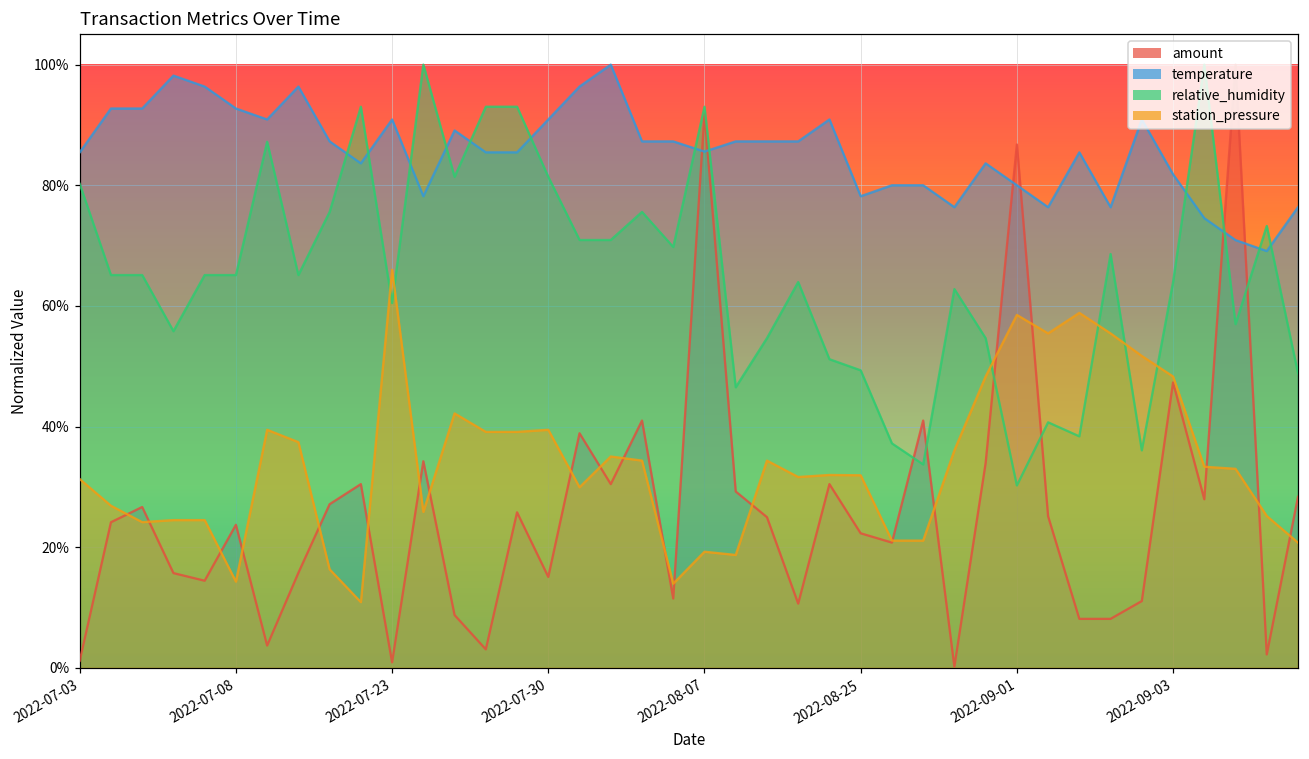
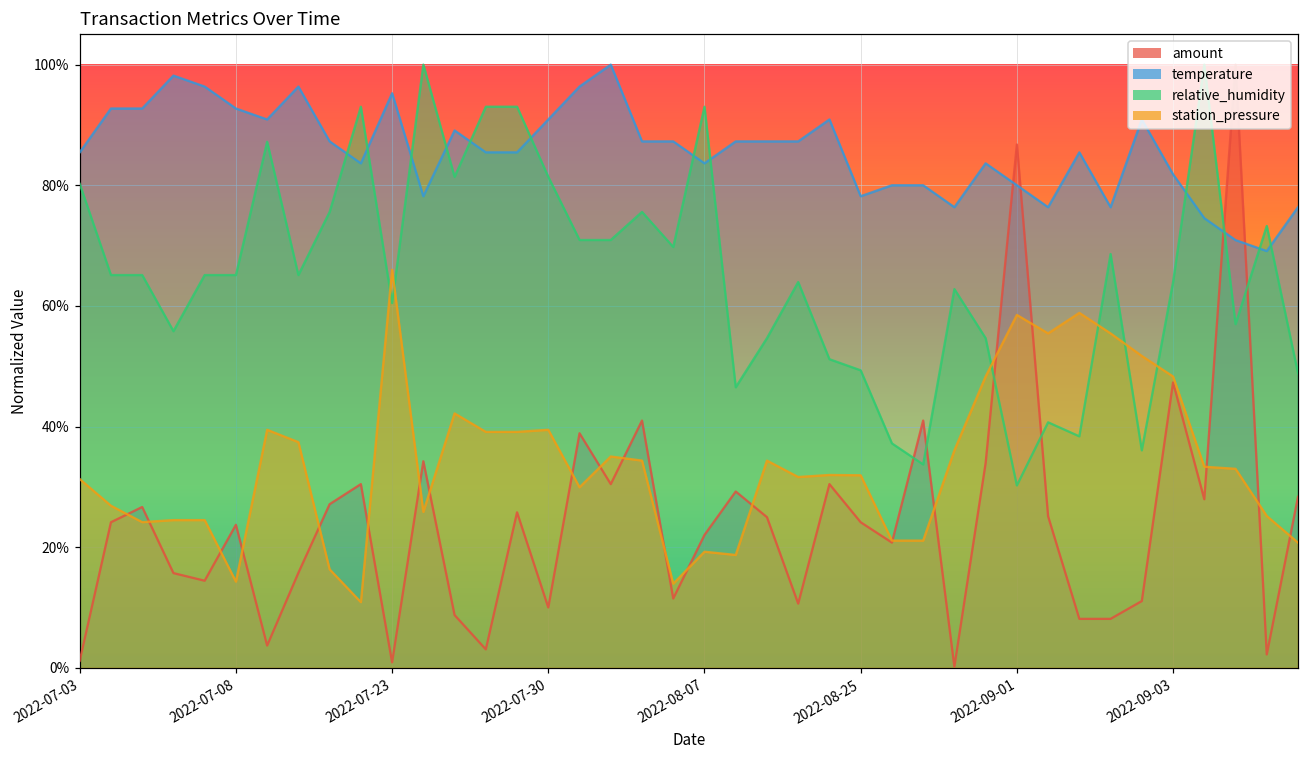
temperature, 2022-07-23: 91% -> 95%
amount, 2022-07-30: 15% -> 10%
amount, 2022-08-07: 92% -> 22%
temperature, 2022-08-07: 86% -> 84%
amount, 2022-08-25: 22% -> 24%
